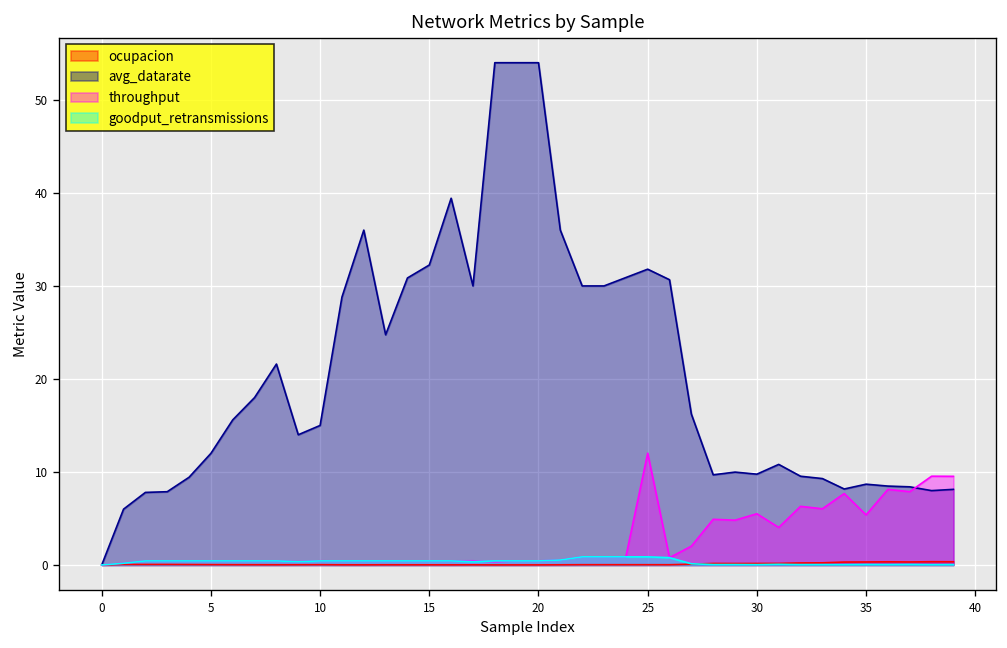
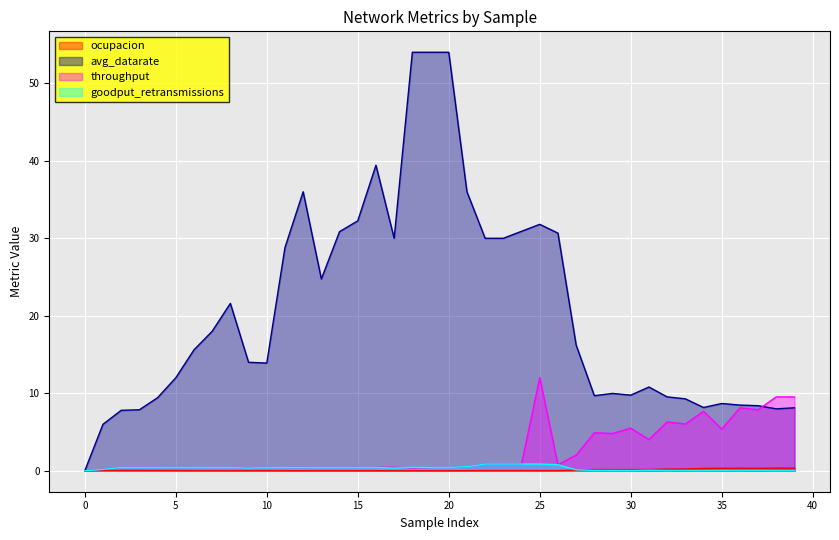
avg_datarate, 10: 15 -> 14
